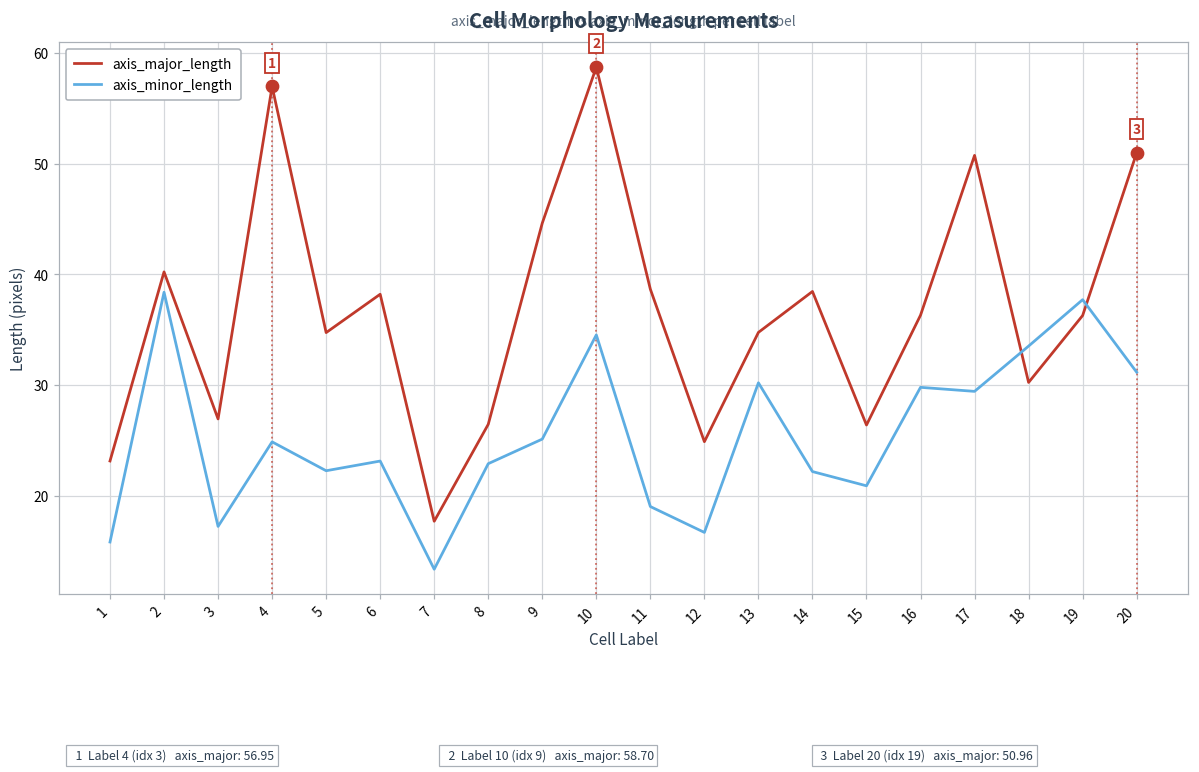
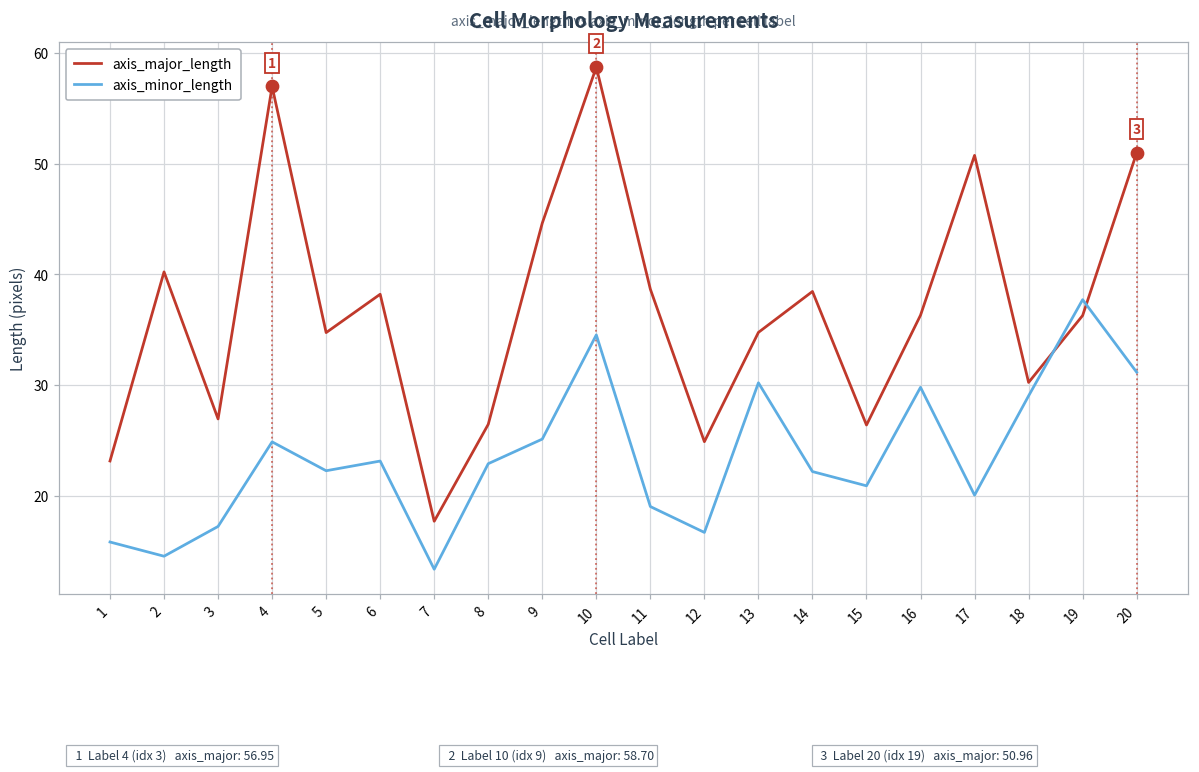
axis_minor_length, 2: 38.4 -> 14.6
axis_minor_length, 17: 29.4 -> 20.1
axis_minor_length, 18: 33.5 -> 29.0
